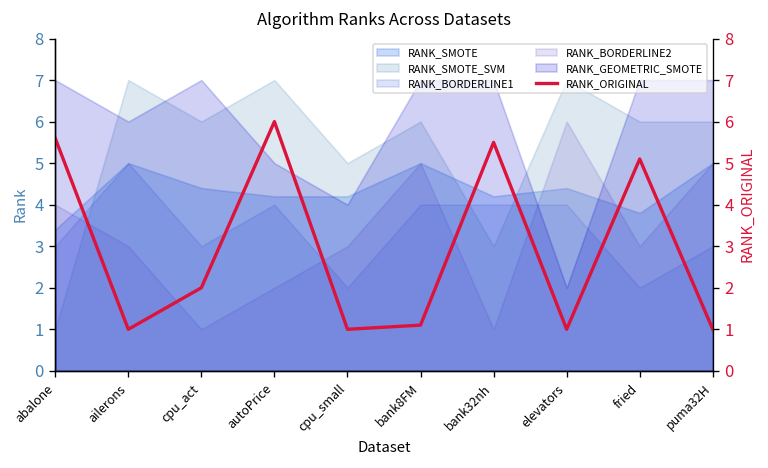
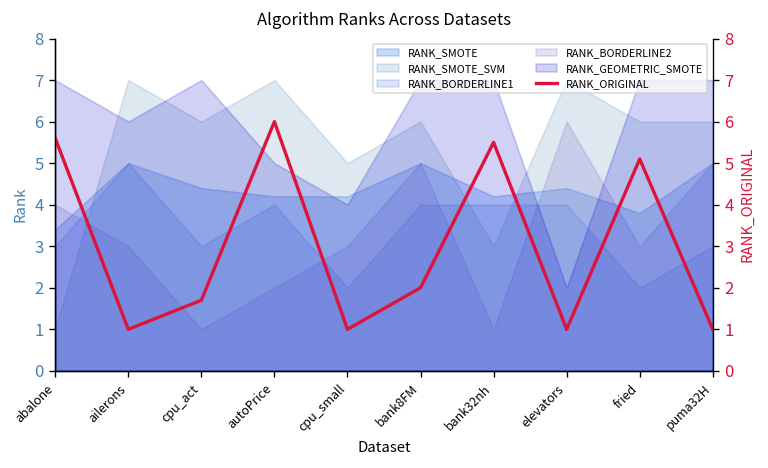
RANK_ORIGINAL, cpu_act: 2.0 -> 1.7
RANK_ORIGINAL, bank8FM: 1.1 -> 2.0
